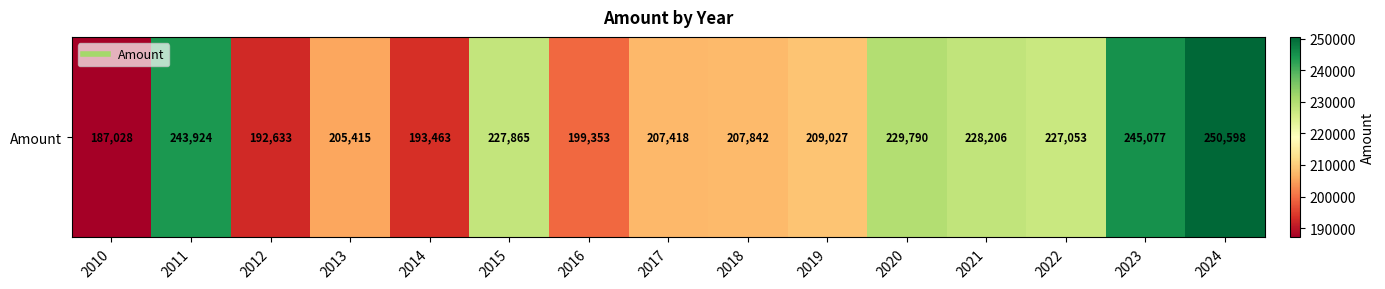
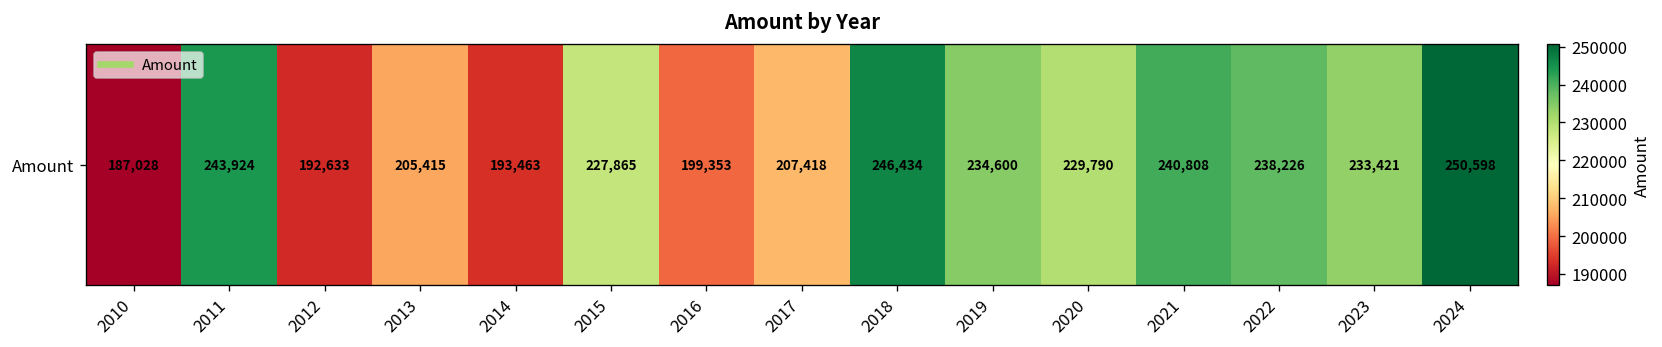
Amount, 2018: 207,842 -> 246,434
Amount, 2019: 209,027 -> 234,600
Amount, 2021: 228,206 -> 240,808
Amount, 2022: 227,053 -> 238,226
Amount, 2023: 245,077 -> 233,421
